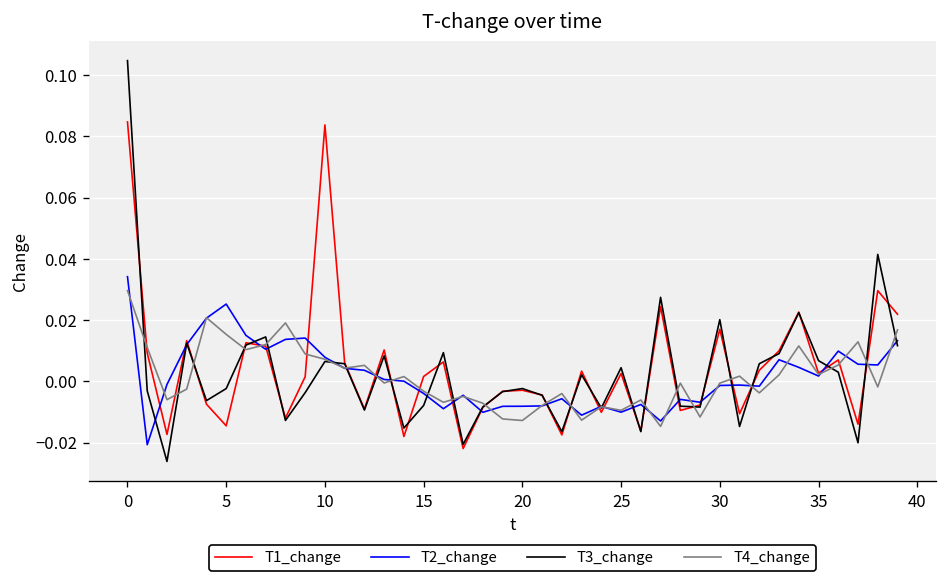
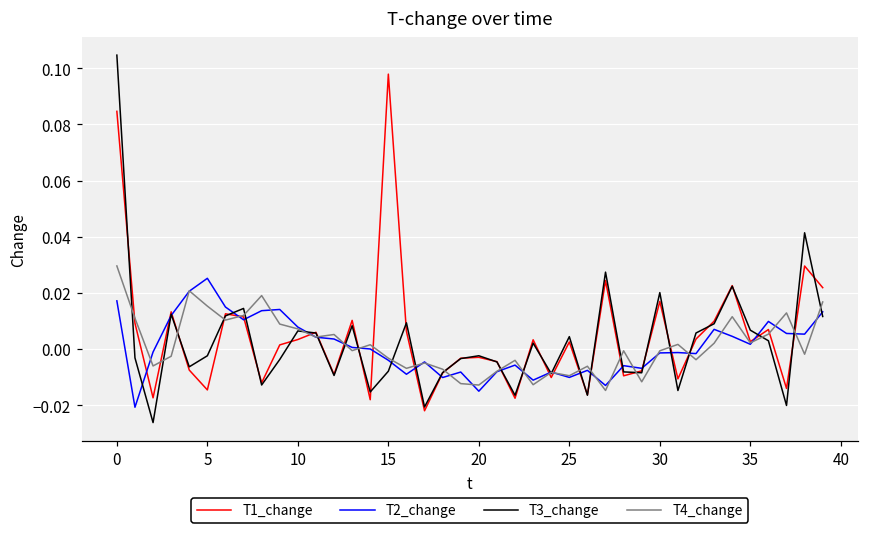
T2_change, 0: 0.034 -> 0.017
T1_change, 10: 0.084 -> 0.003
T1_change, 15: 0.002 -> 0.098
T2_change, 20: -0.008 -> -0.015
